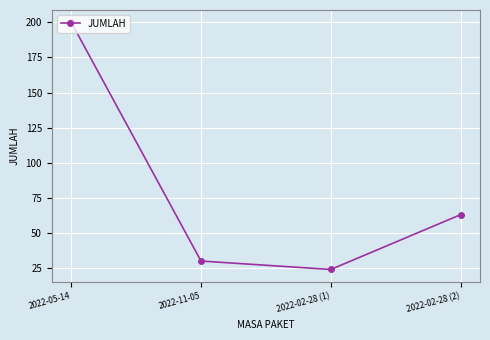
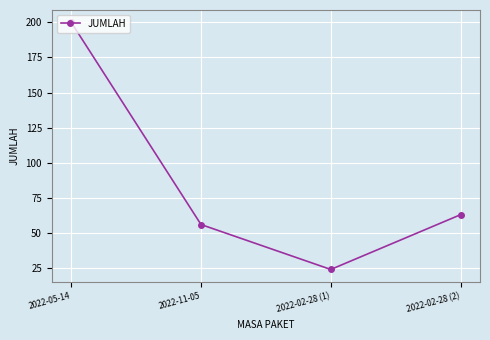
2022-11-05: 30 -> 56
